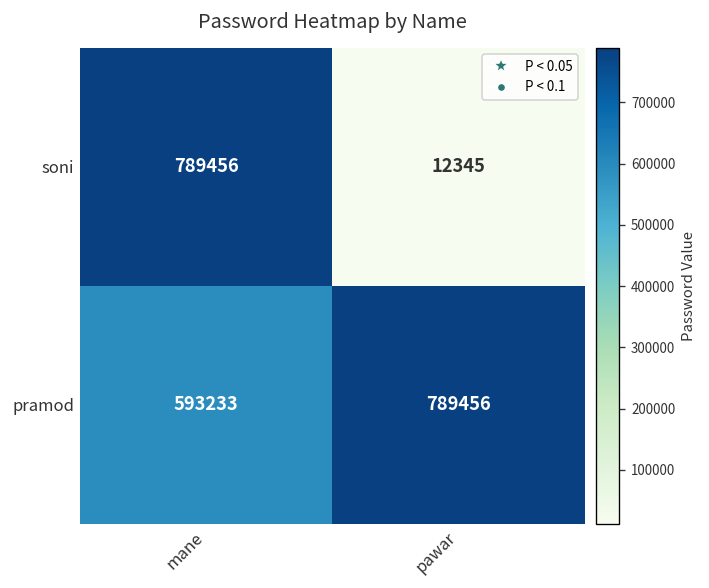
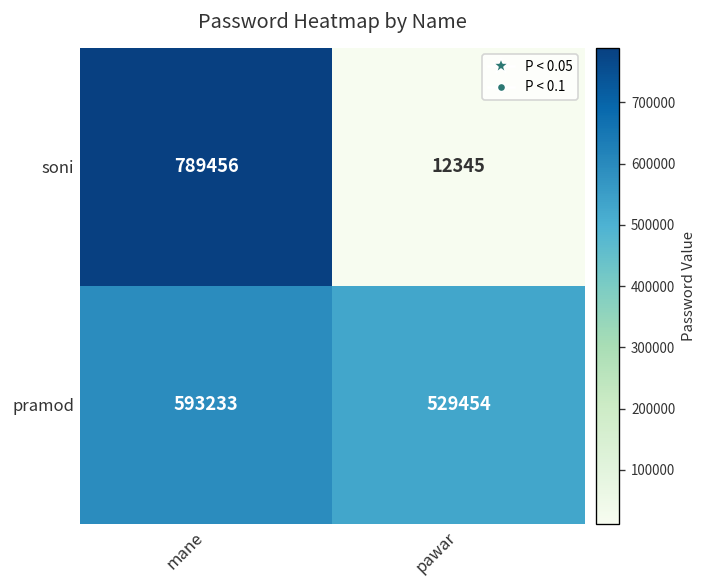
pramod, pawar: 789456 -> 529454
